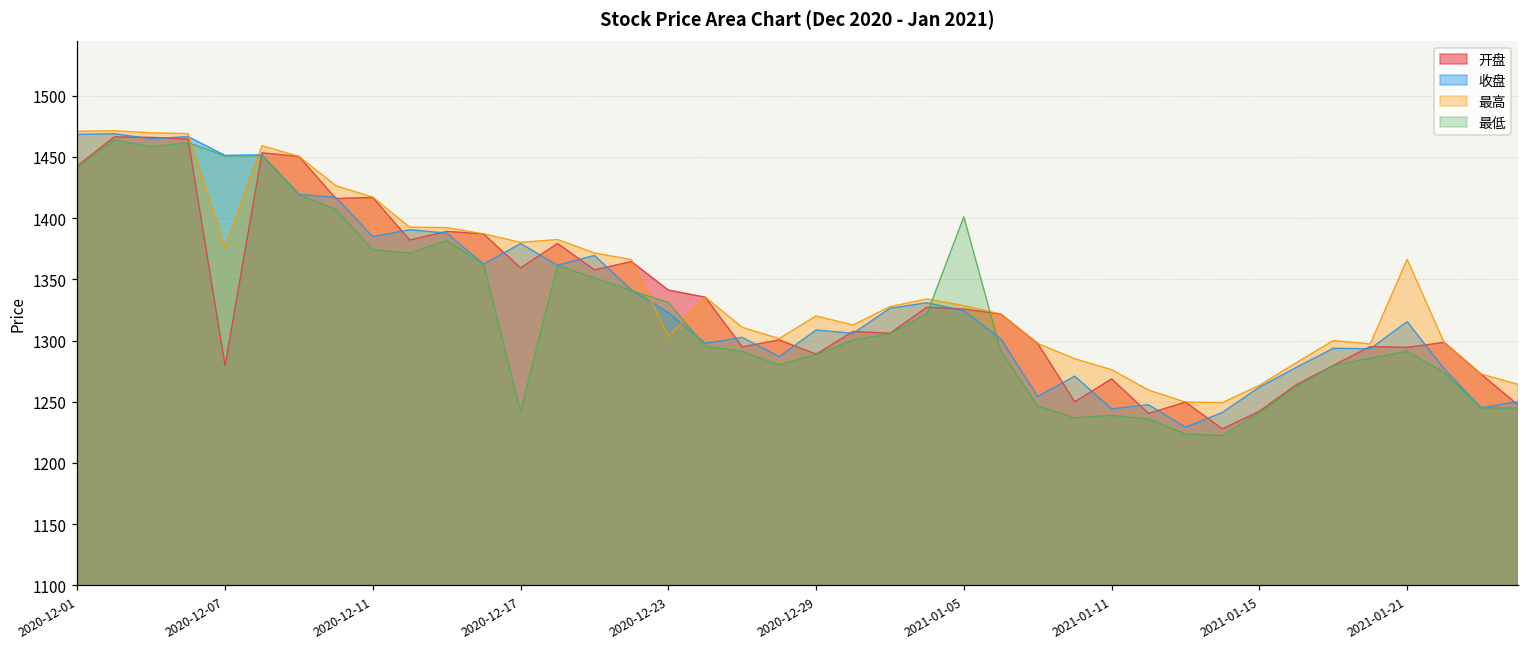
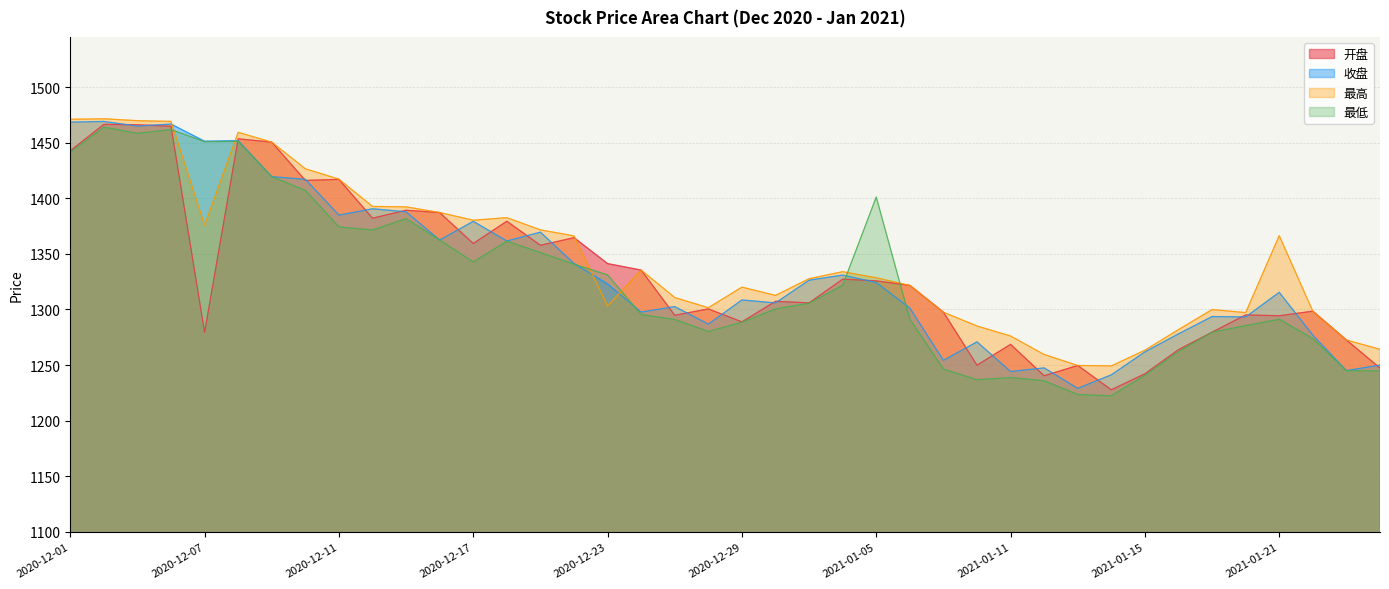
最低, 2020-12-17: 1242 -> 1343
